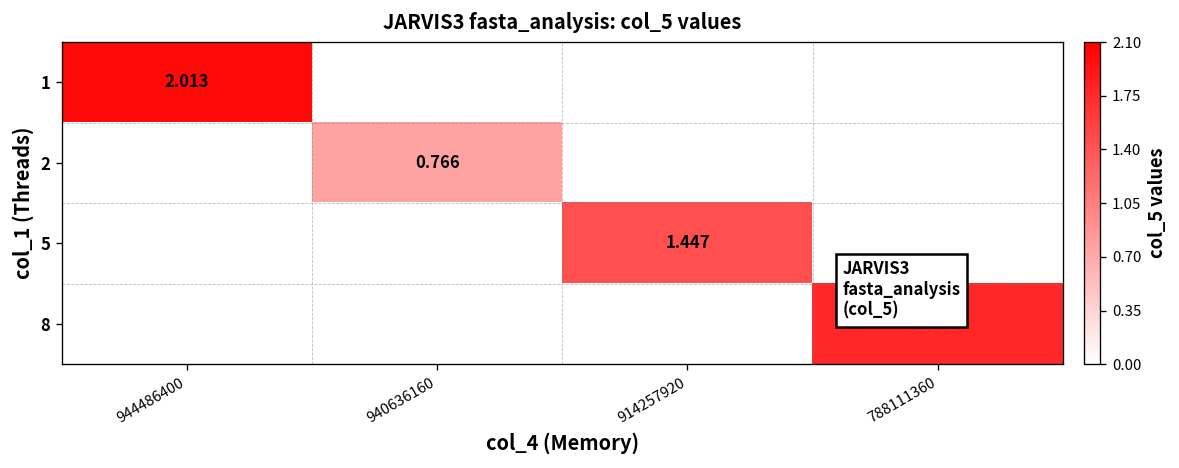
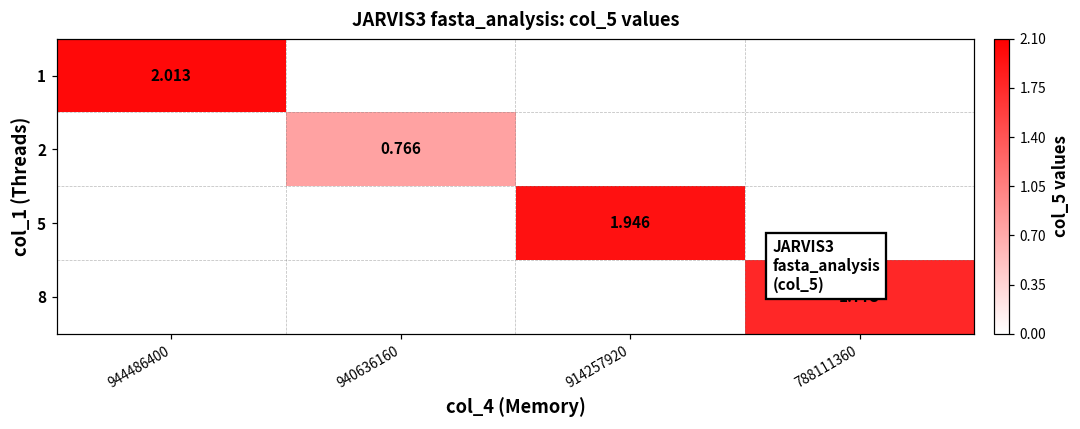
5, 914257920: 1.447 -> 1.946
